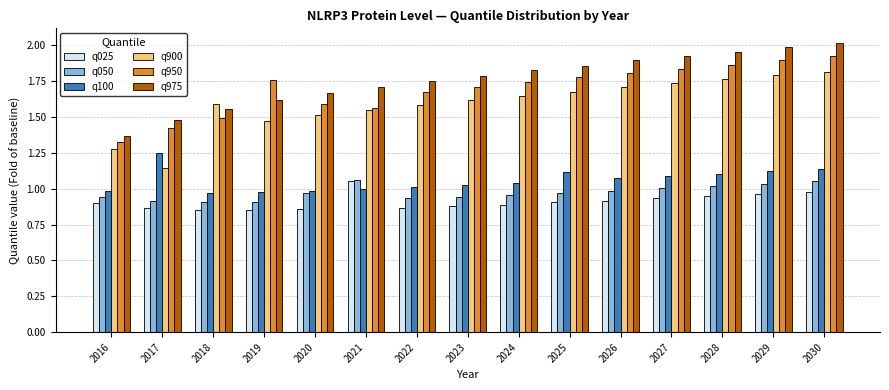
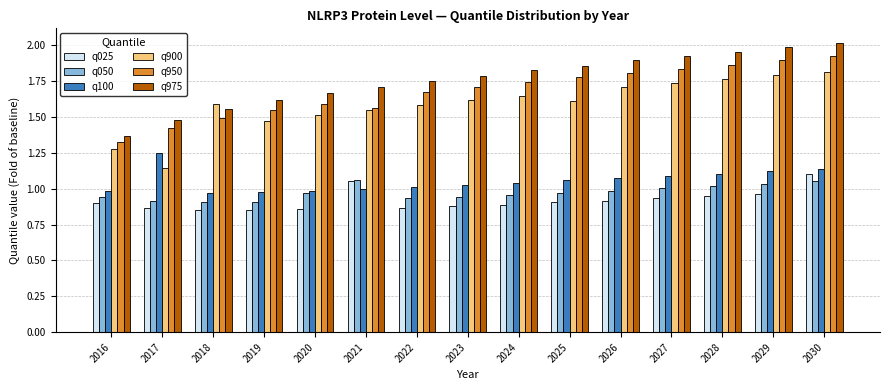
q950, 2019: 1.76 -> 1.55
q100, 2025: 1.12 -> 1.06
q900, 2025: 1.68 -> 1.61
q025, 2030: 0.98 -> 1.10
